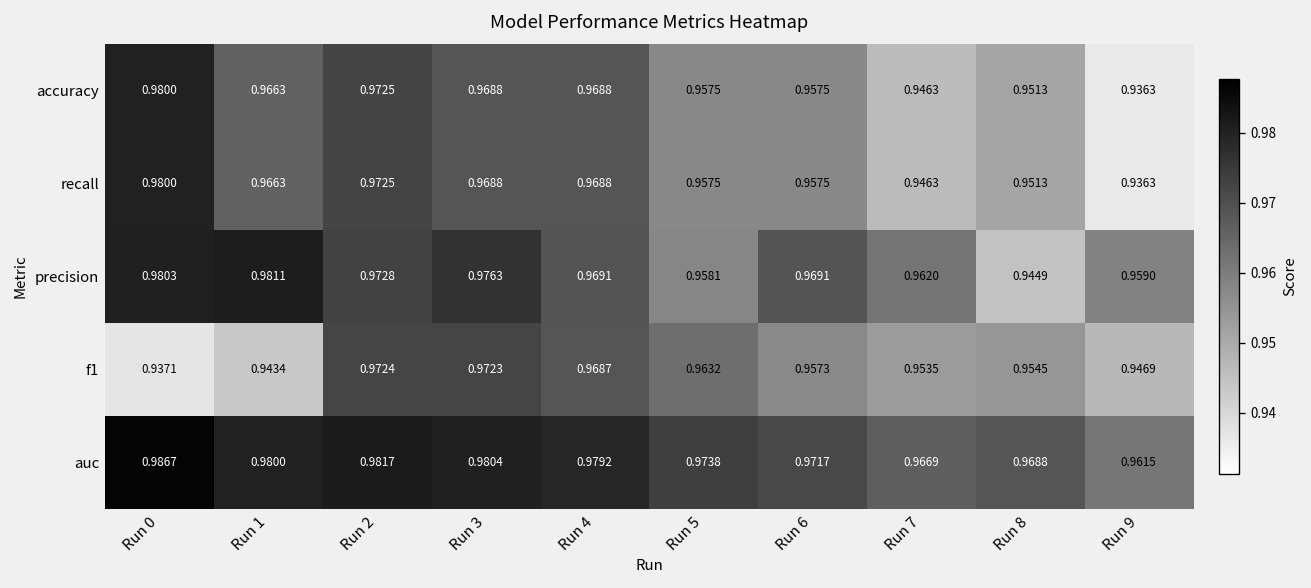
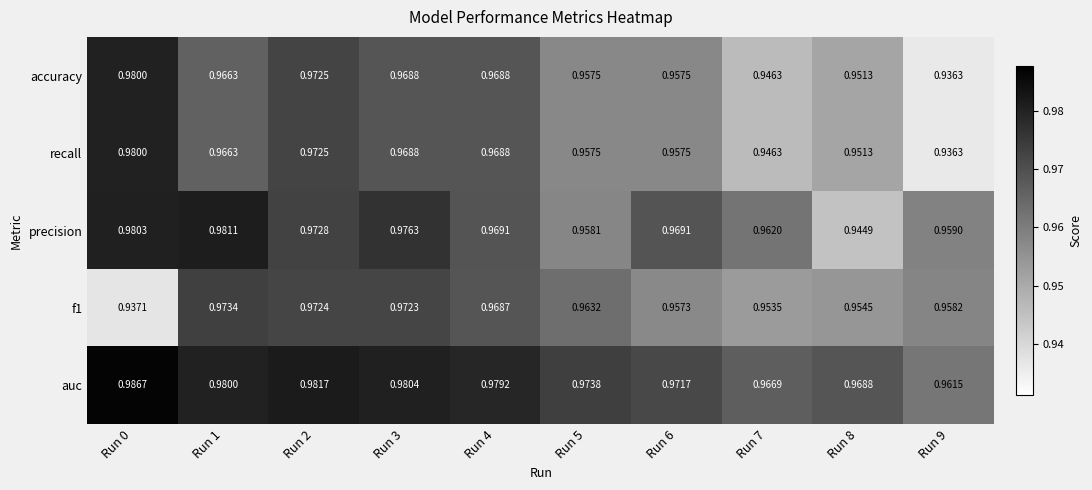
f1, Run 1: 0.9434 -> 0.9734
f1, Run 9: 0.9469 -> 0.9582
